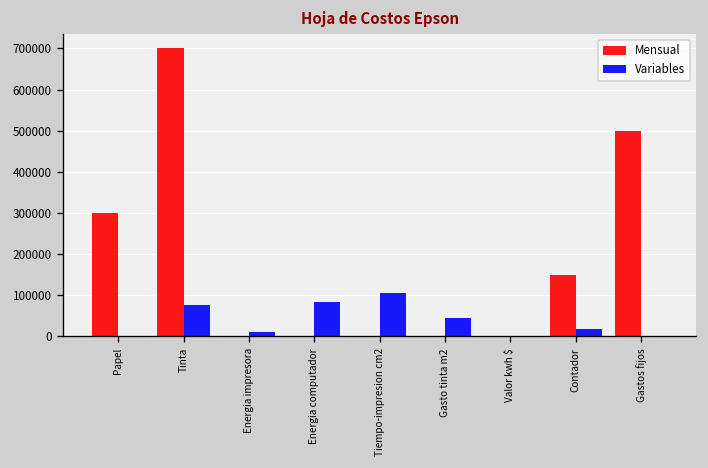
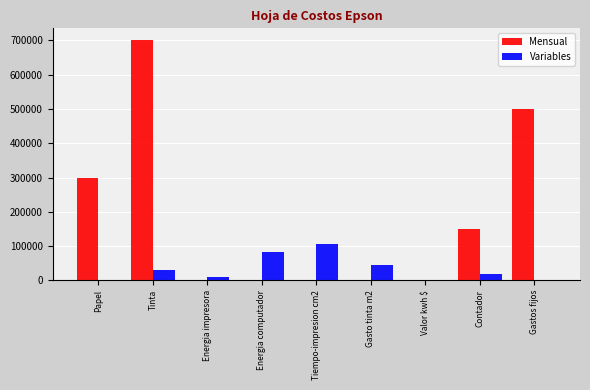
Variables, Tinta: 80000 -> 30000
